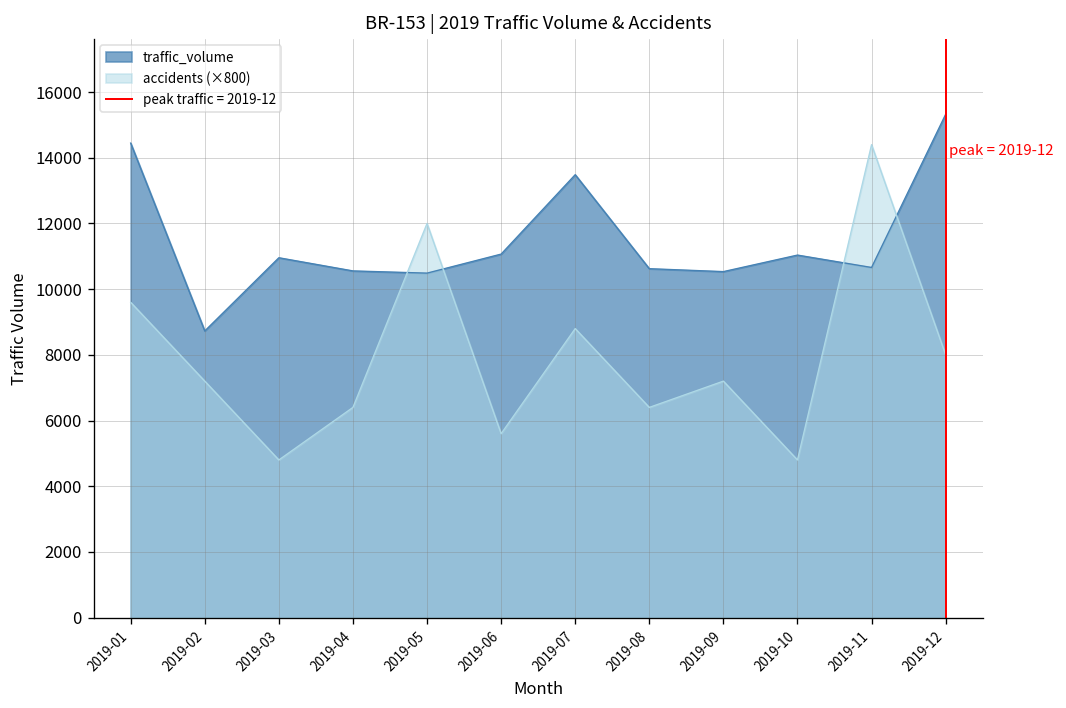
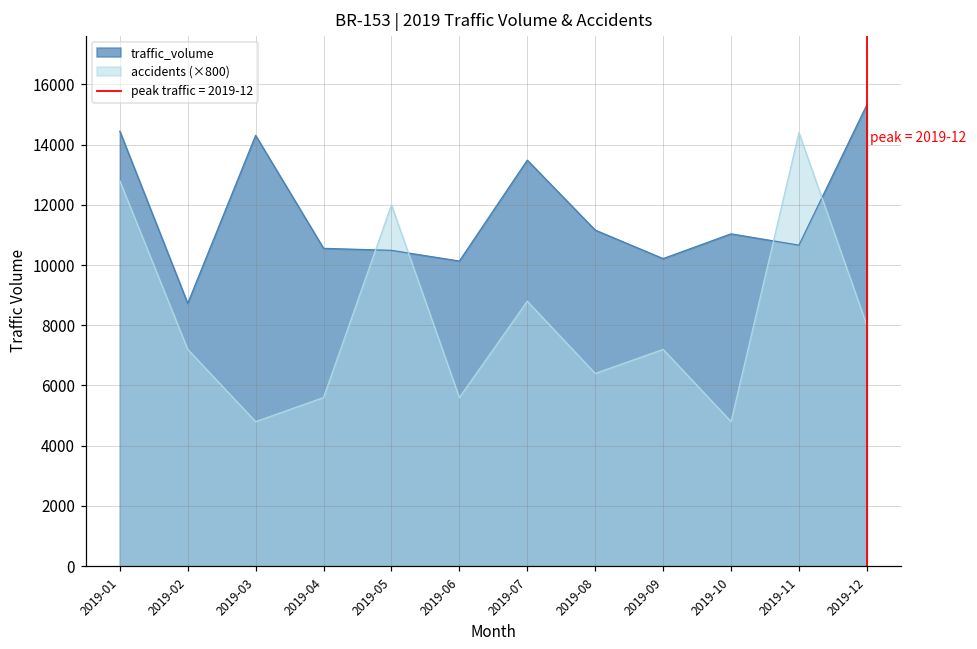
accidents (×800), 2019-01: 9600 -> 12800
traffic_volume, 2019-03: 11000 -> 14300
accidents (×800), 2019-04: 6400 -> 5600
traffic_volume, 2019-06: 11100 -> 10100
traffic_volume, 2019-08: 10600 -> 11200
traffic_volume, 2019-09: 10500 -> 10200
